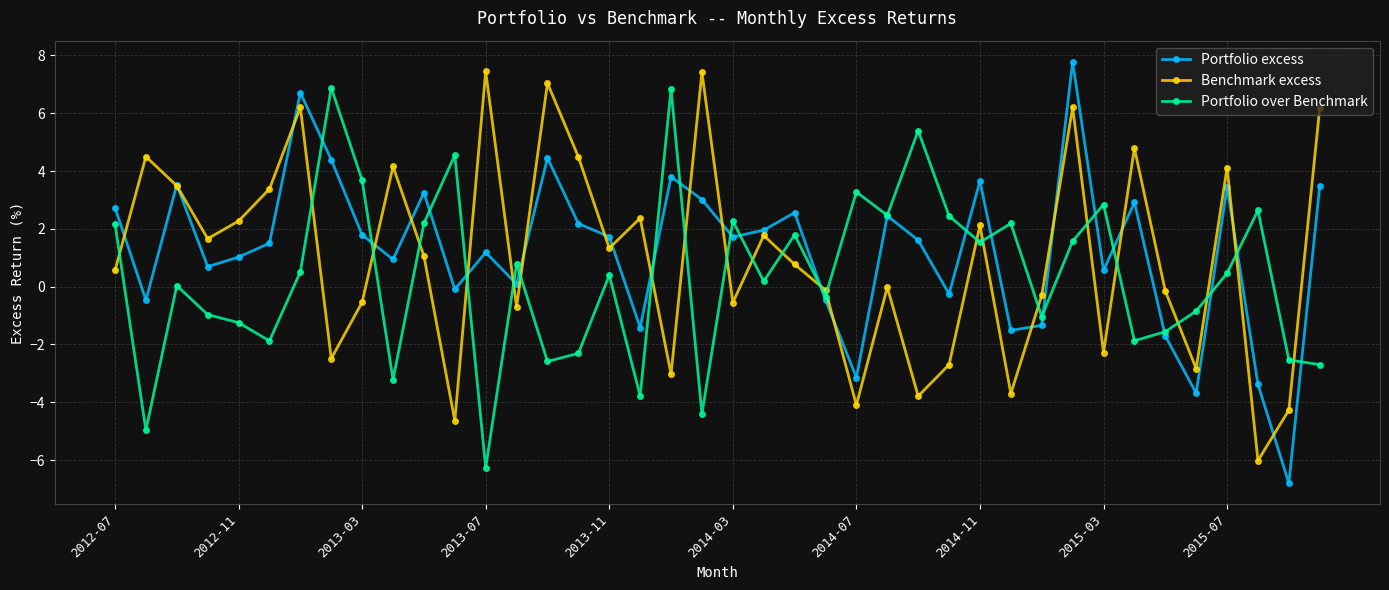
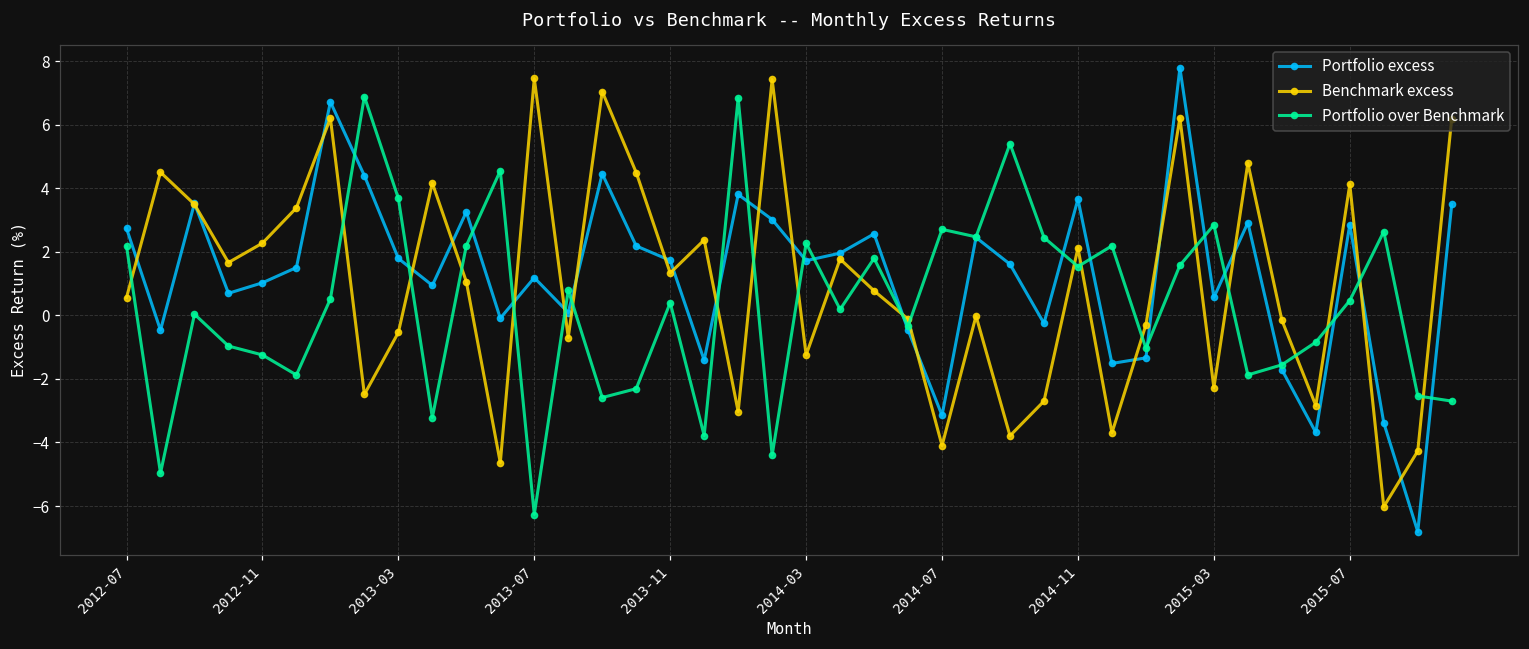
Benchmark excess, 2014-03: -0.6 -> -1.3
Portfolio over Benchmark, 2014-07: 3.3 -> 2.7
Portfolio excess, 2015-07: 3.5 -> 2.9
